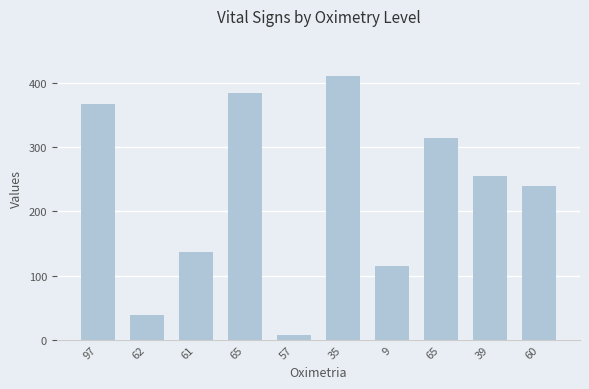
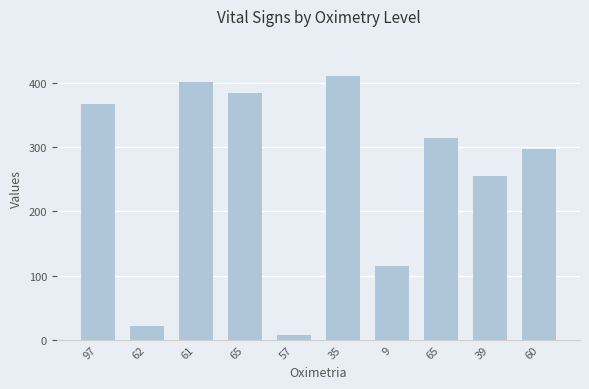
62: 40 -> 20
61: 140 -> 400
60: 240 -> 300
